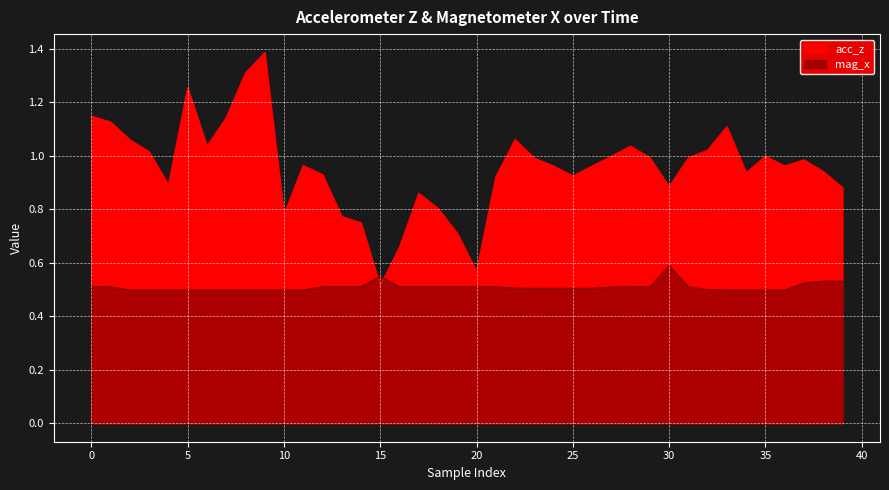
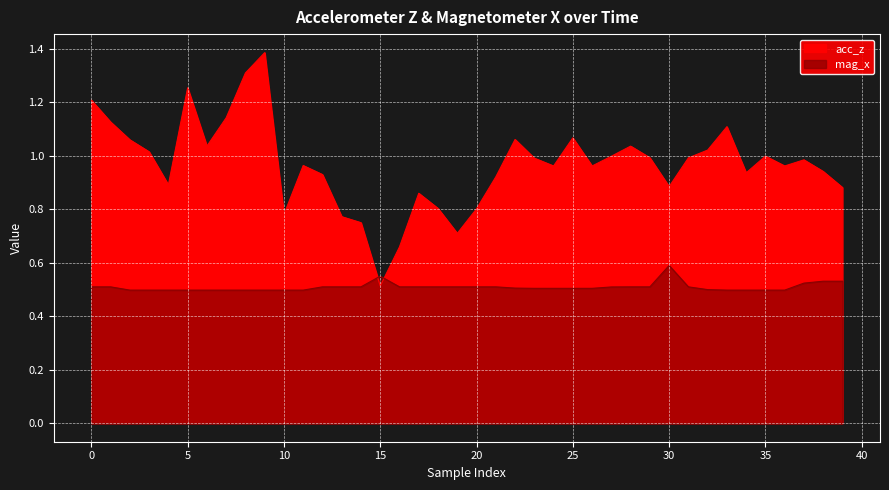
acc_z, 0: 1.15 -> 1.21
acc_z, 20: 0.57 -> 0.80
acc_z, 25: 0.93 -> 1.07
